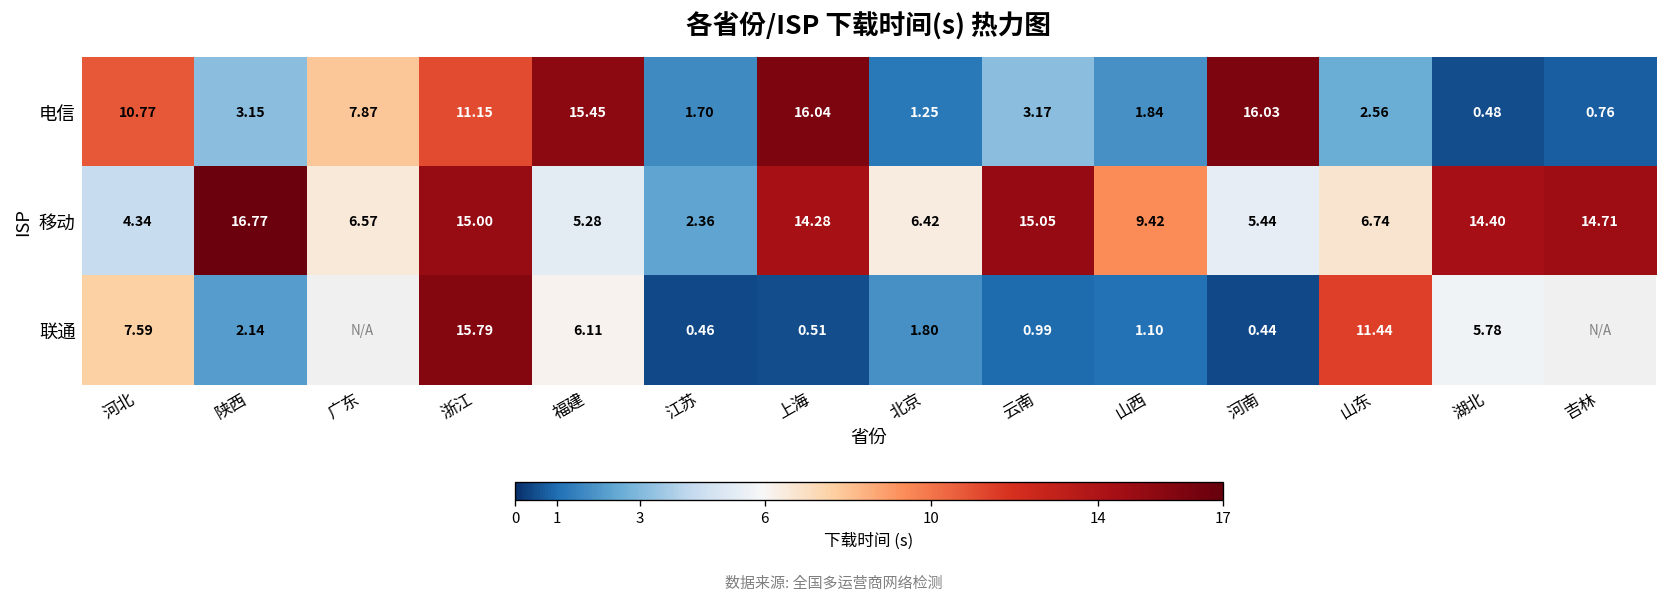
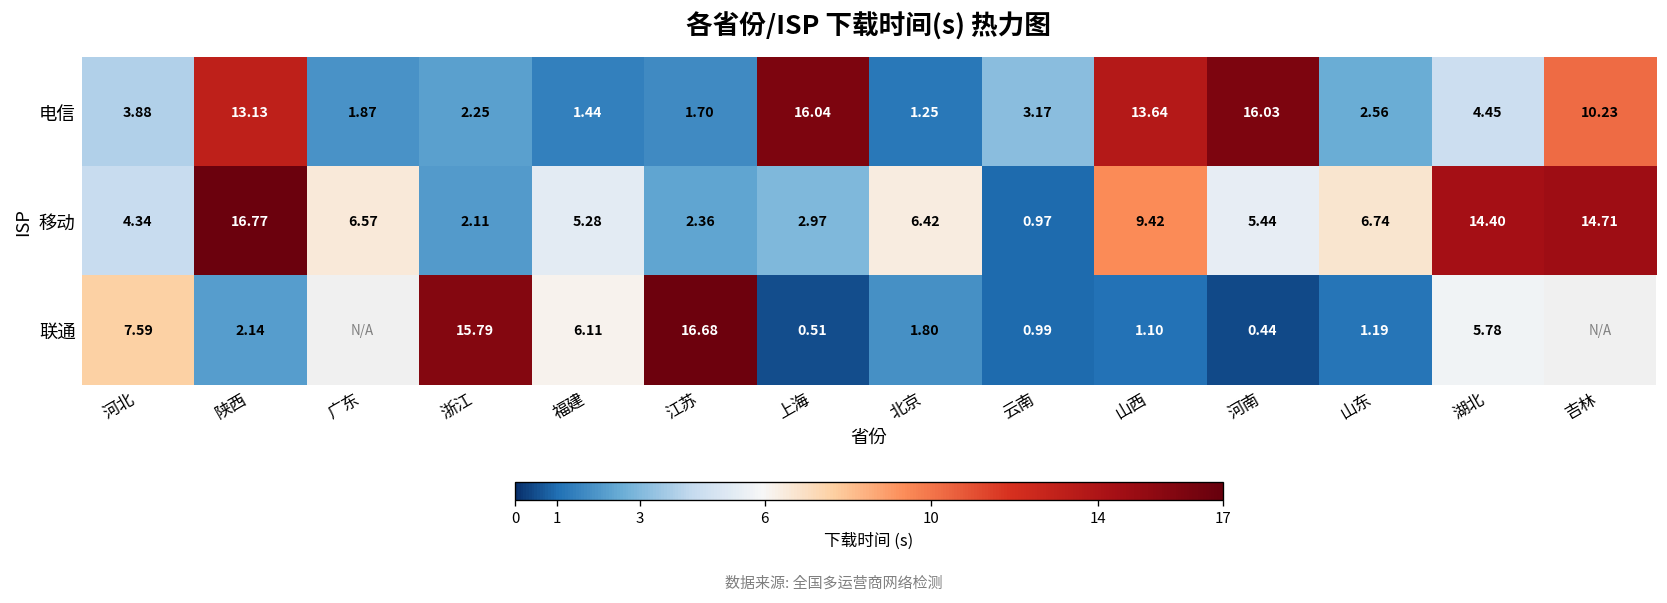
电信, 河北: 10.77 -> 3.88
电信, 陕西: 3.15 -> 13.13
电信, 广东: 7.87 -> 1.87
电信, 浙江: 11.15 -> 2.25
电信, 福建: 15.45 -> 1.44
电信, 山西: 1.84 -> 13.64
电信, 湖北: 0.48 -> 4.45
电信, 吉林: 0.76 -> 10.23
移动, 浙江: 15.00 -> 2.11
移动, 上海: 14.28 -> 2.97
移动, 云南: 15.05 -> 0.97
联通, 江苏: 0.46 -> 16.68
联通, 山东: 11.44 -> 1.19
